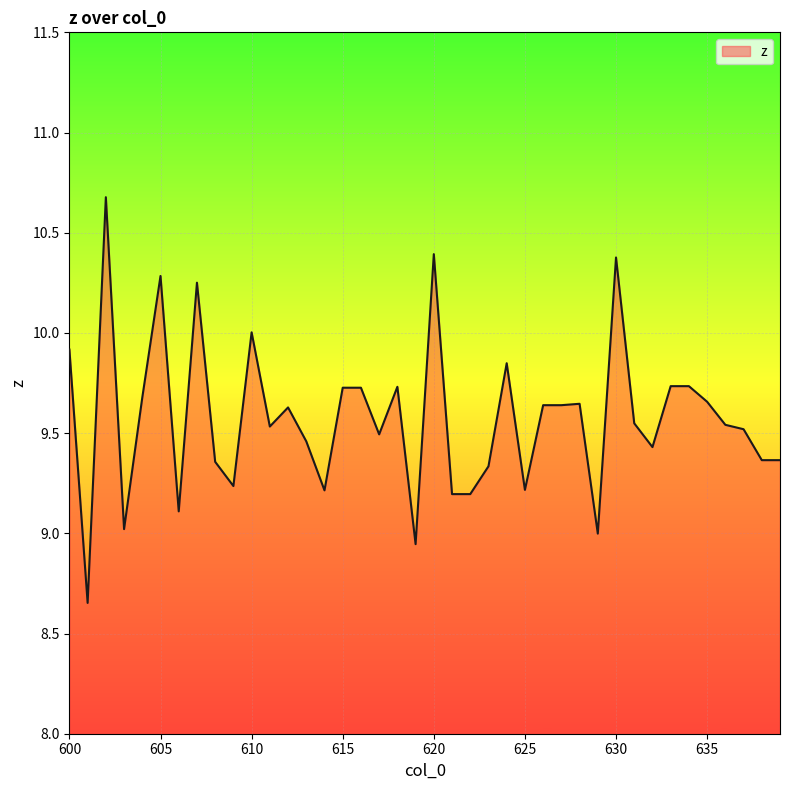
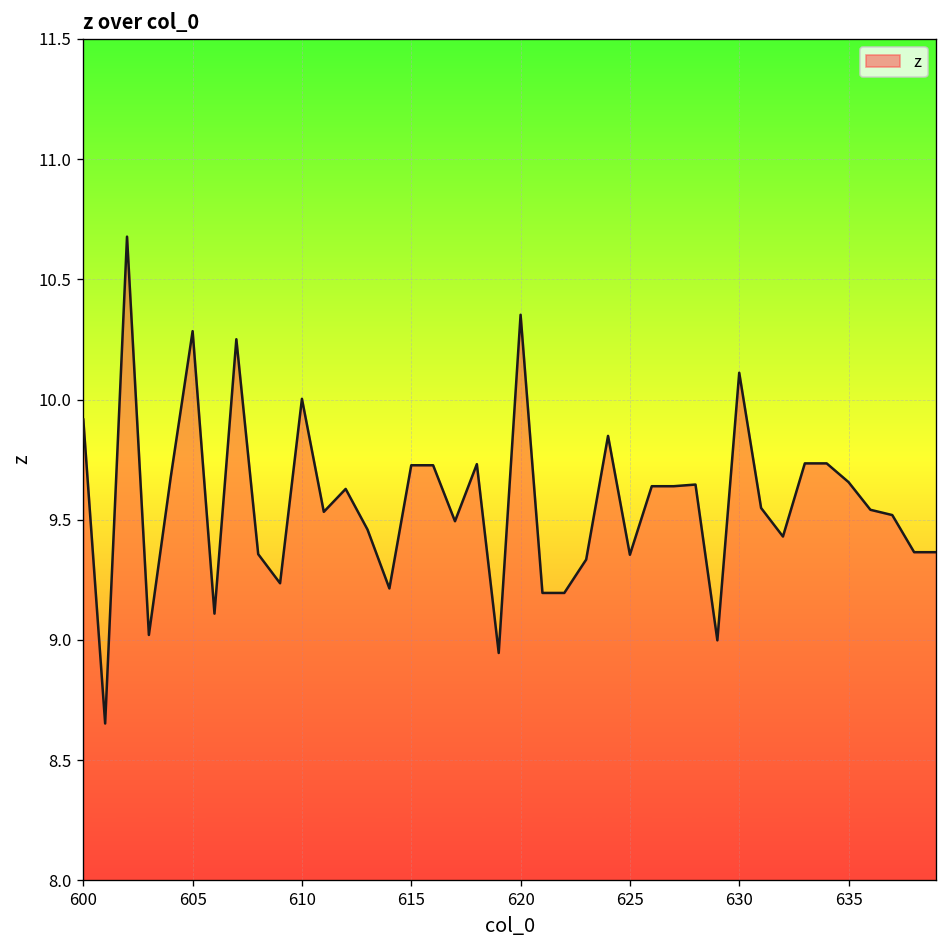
620: 10.39 -> 10.35
625: 9.22 -> 9.35
630: 10.38 -> 10.11
